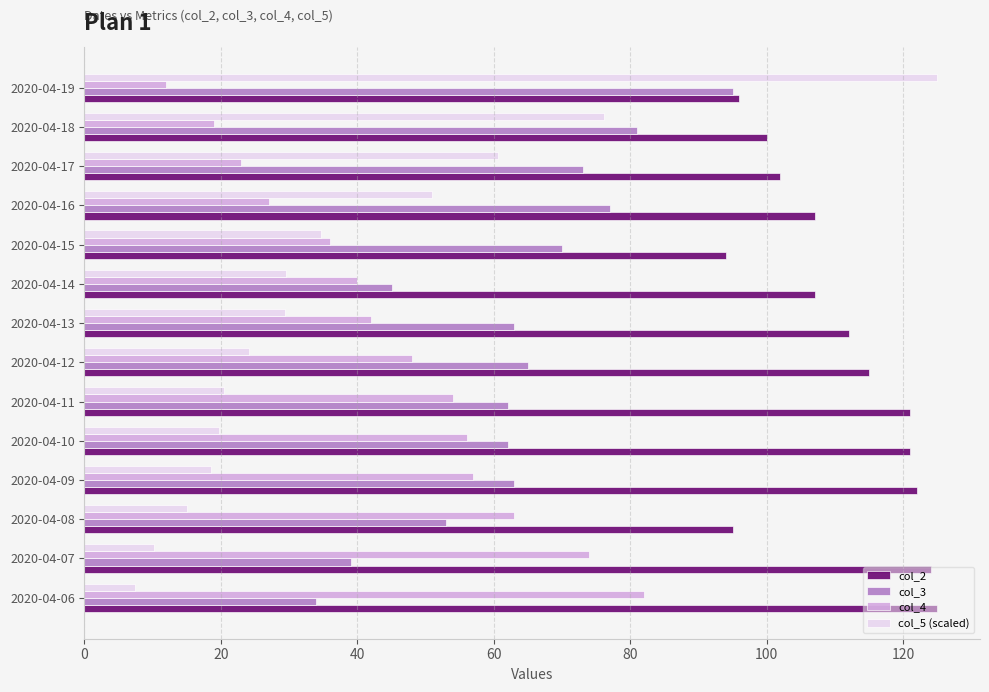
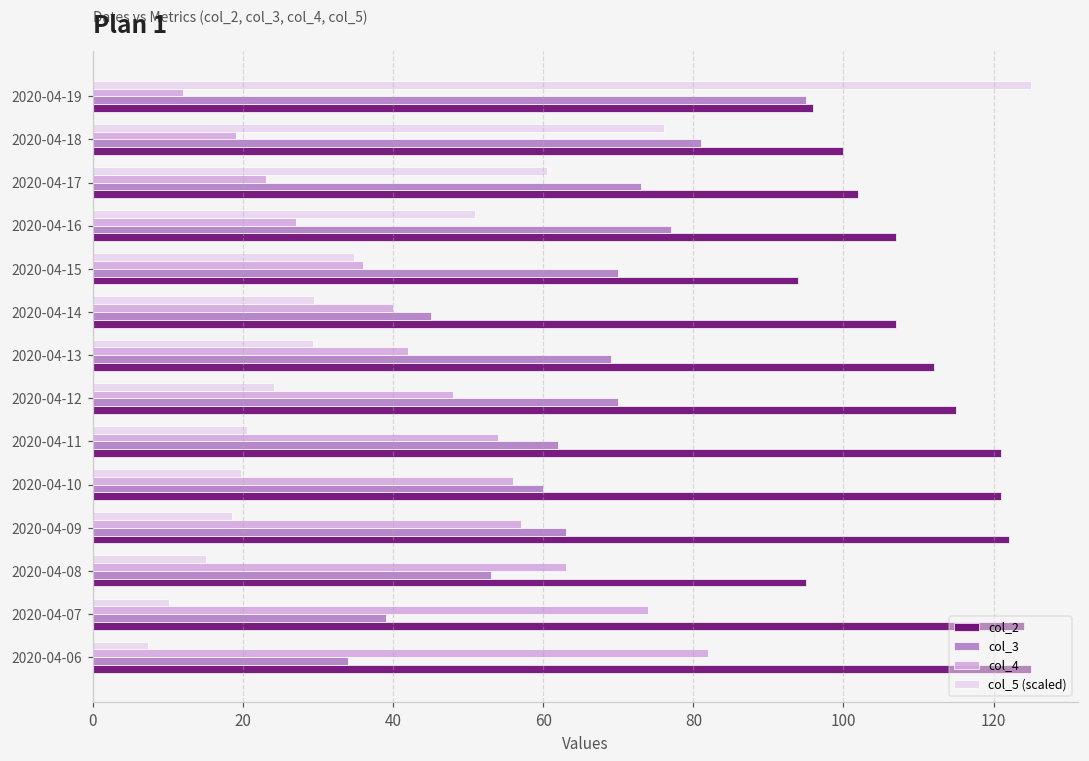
col_3, 2020-04-13: 63 -> 69
col_3, 2020-04-12: 65 -> 70
col_3, 2020-04-10: 62 -> 60
